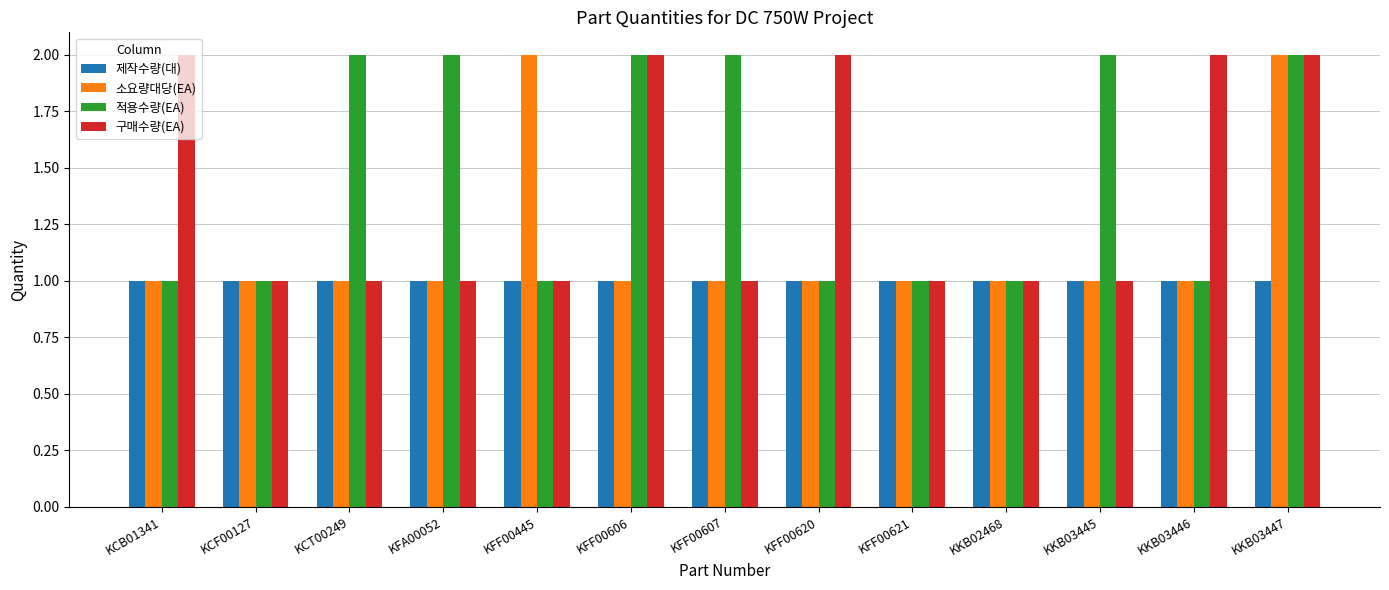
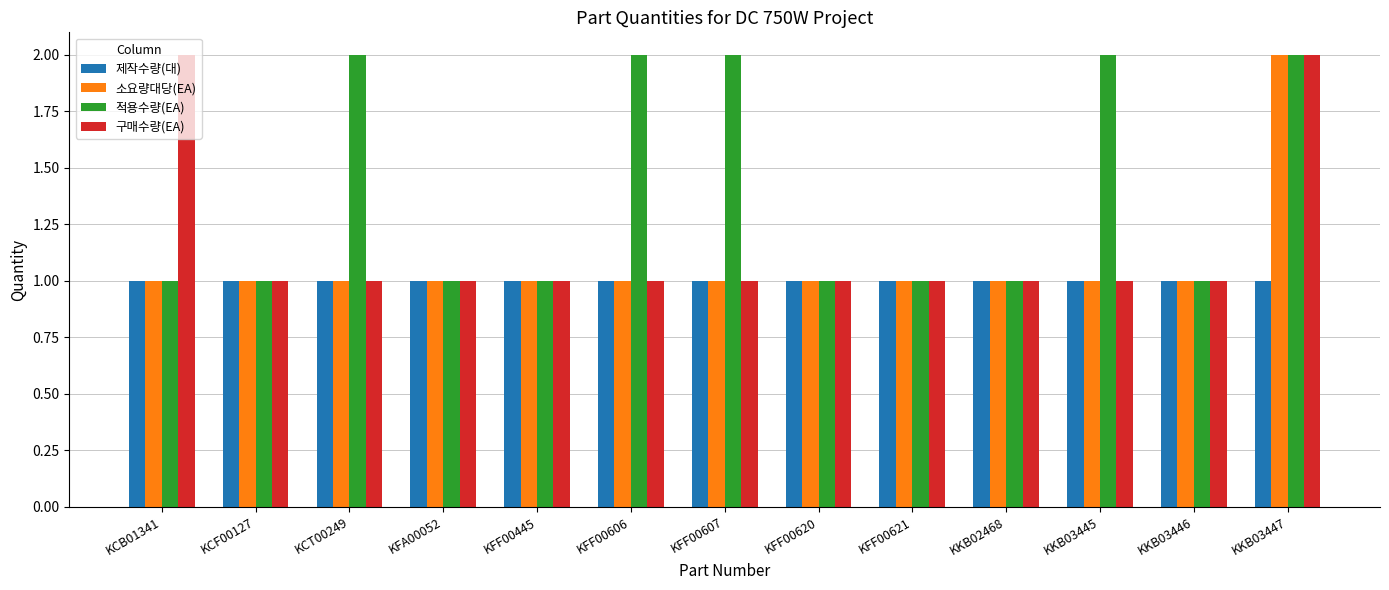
적용수량(EA), KFA00052: 2 -> 1
소요량대당(EA), KFF00445: 2 -> 1
구매수량(EA), KFF00606: 2 -> 1
구매수량(EA), KFF00620: 2 -> 1
구매수량(EA), KKB03446: 2 -> 1
